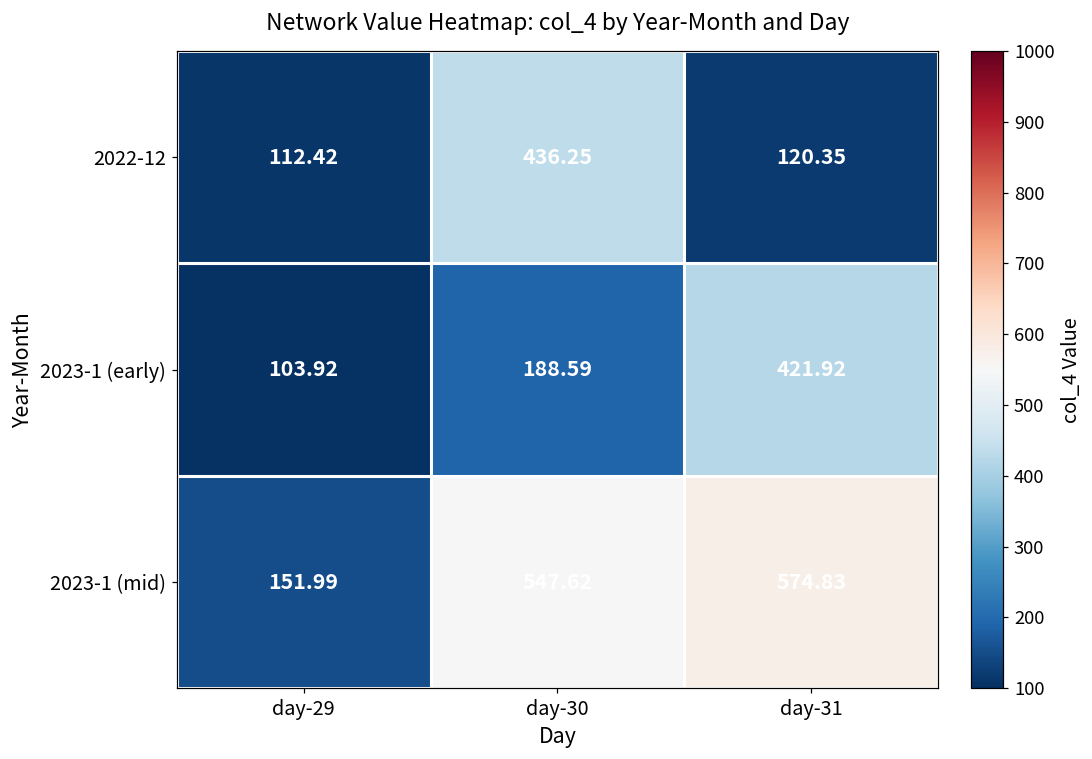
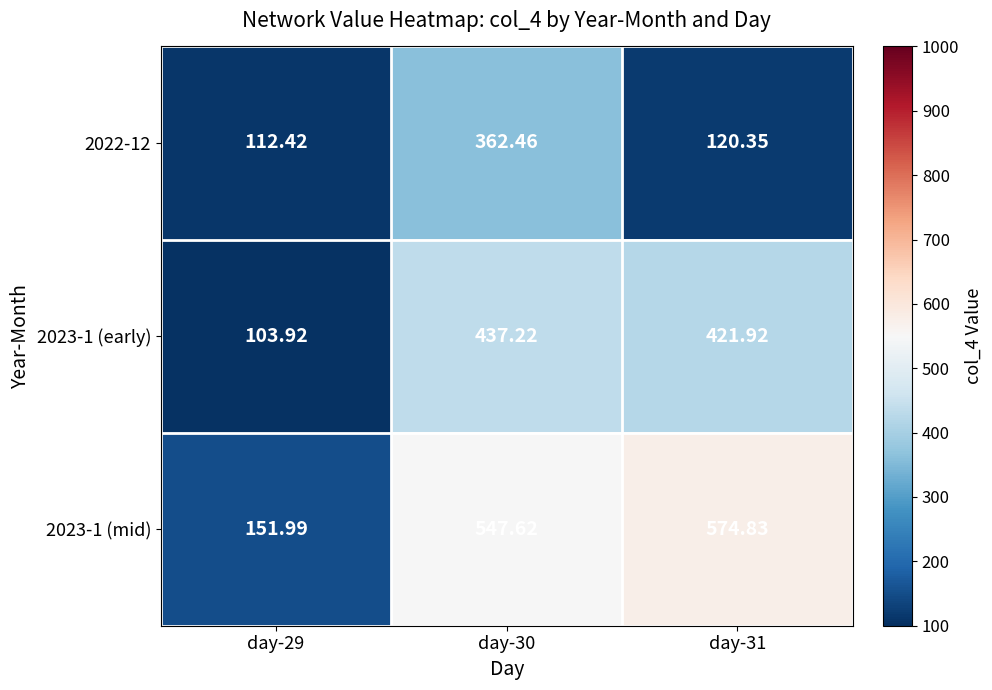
2022-12, day-30: 436.25 -> 362.46
2023-1 (early), day-30: 188.59 -> 437.22
